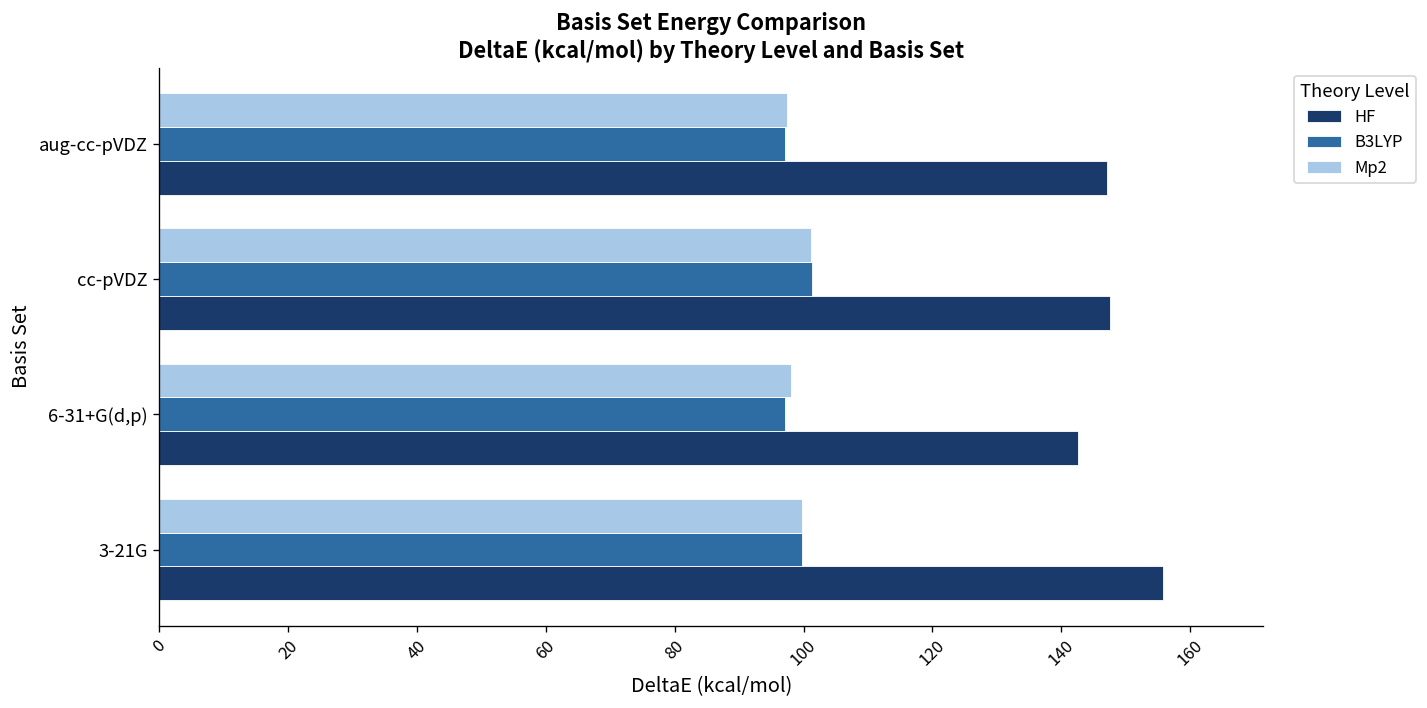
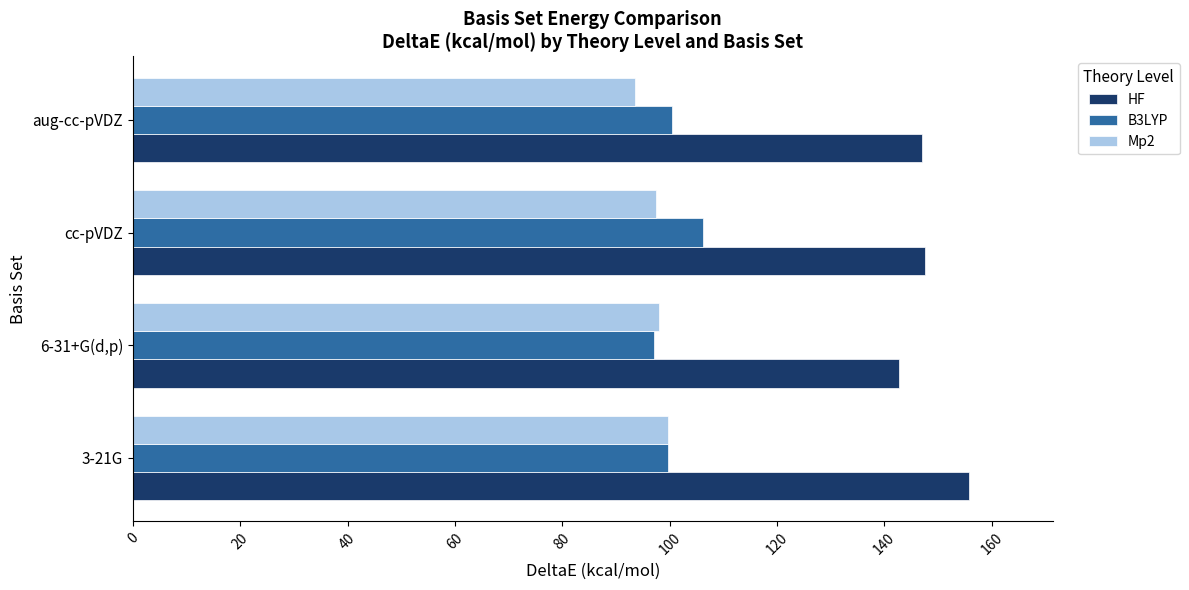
Mp2, aug-cc-pVDZ: 97 -> 94
B3LYP, aug-cc-pVDZ: 97 -> 100
Mp2, cc-pVDZ: 101 -> 97
B3LYP, cc-pVDZ: 101 -> 106
